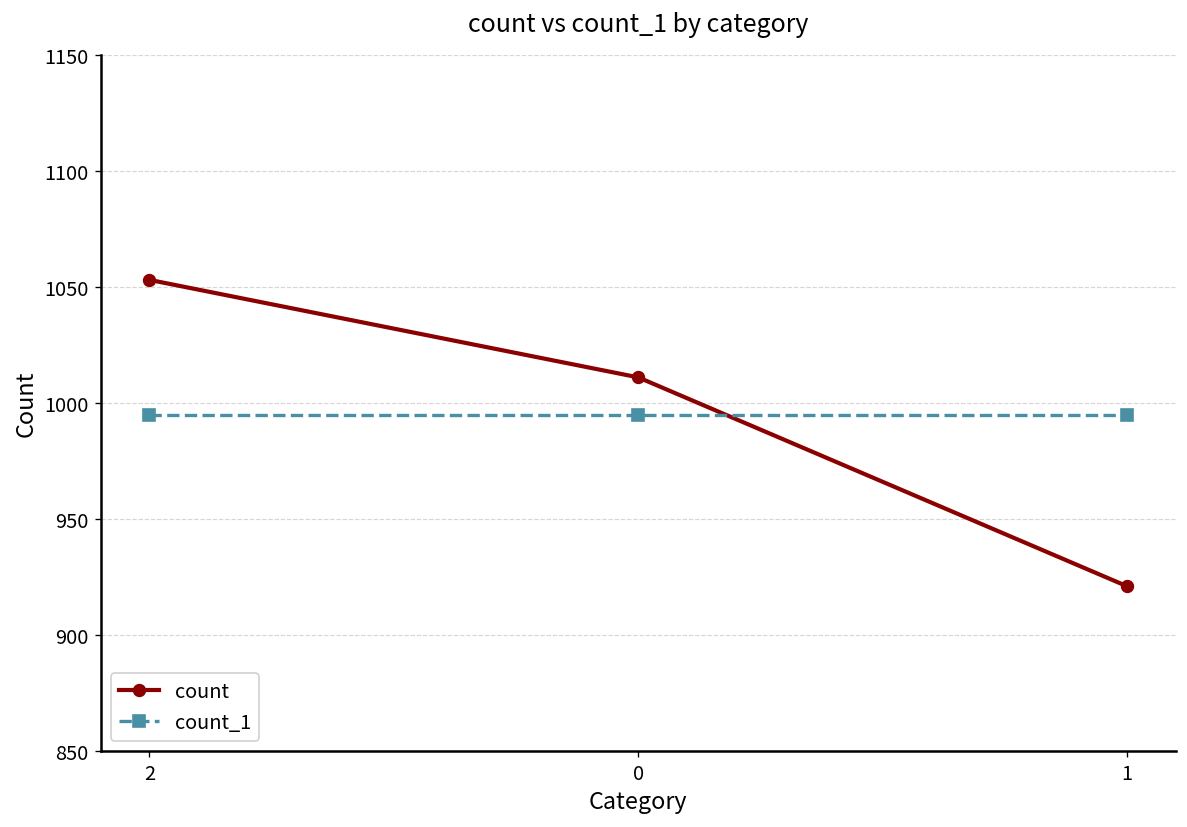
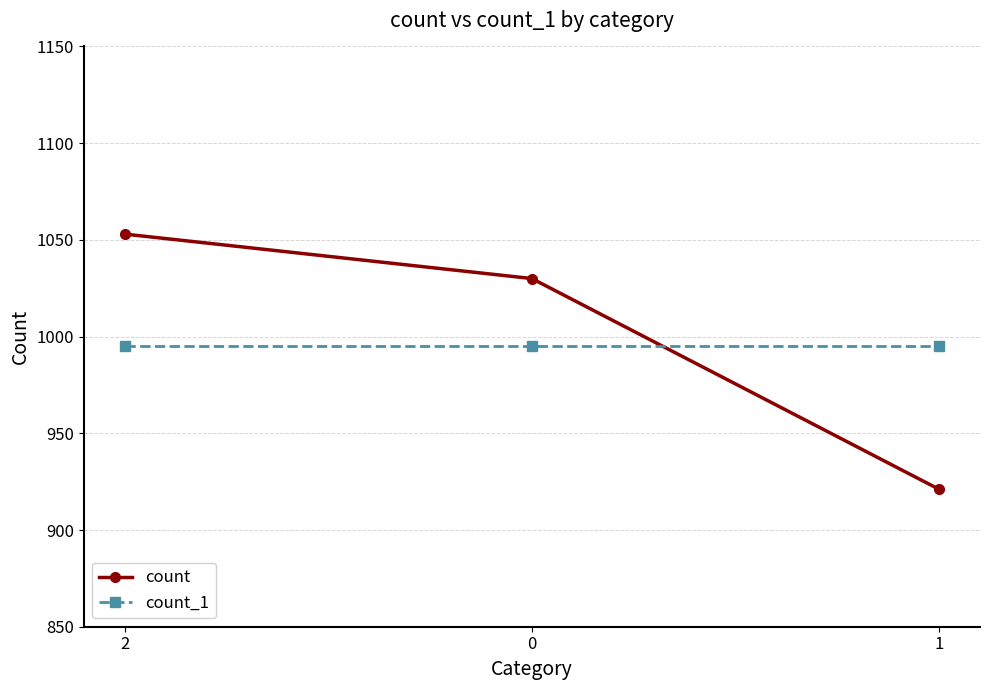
count, 0: 1011 -> 1030
